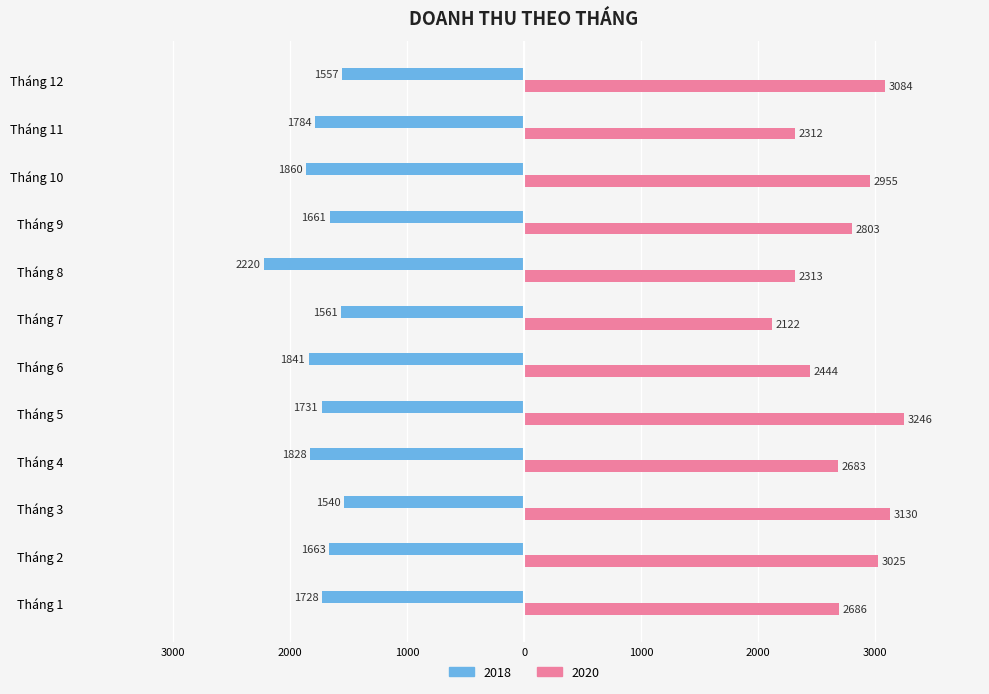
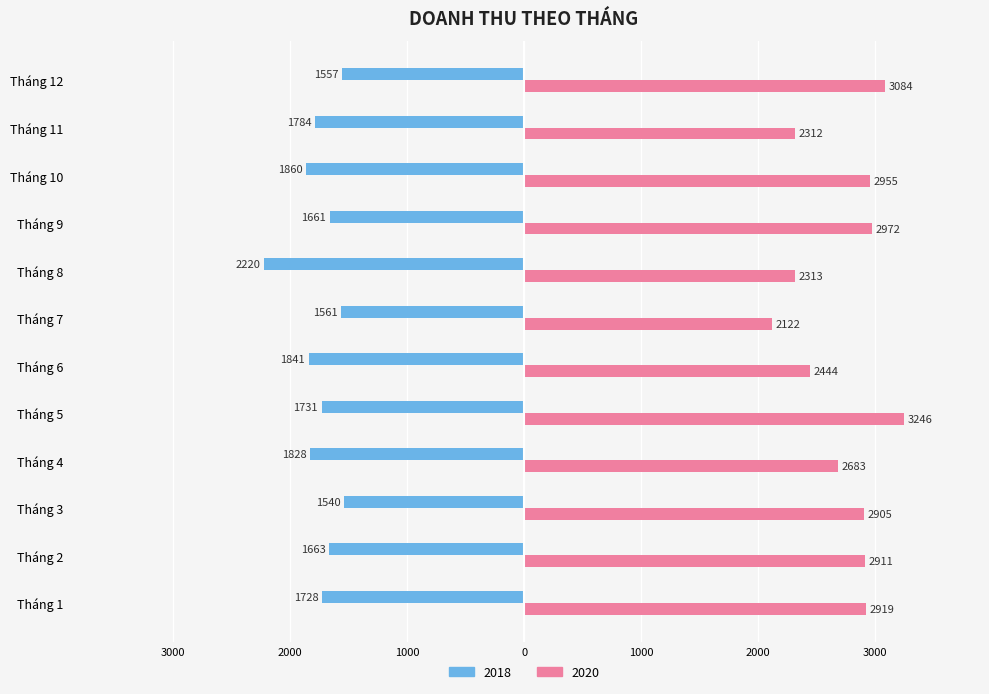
2020, Tháng 9: 2803 -> 2972
2020, Tháng 3: 3130 -> 2905
2020, Tháng 2: 3025 -> 2911
2020, Tháng 1: 2686 -> 2919
